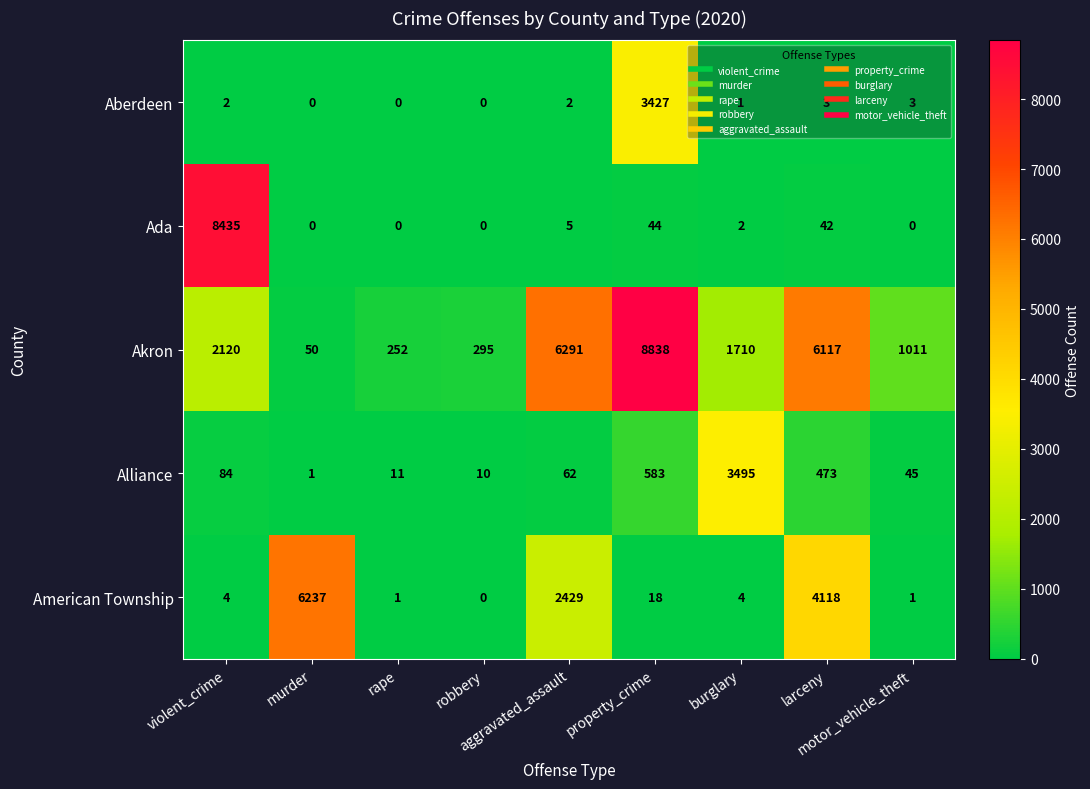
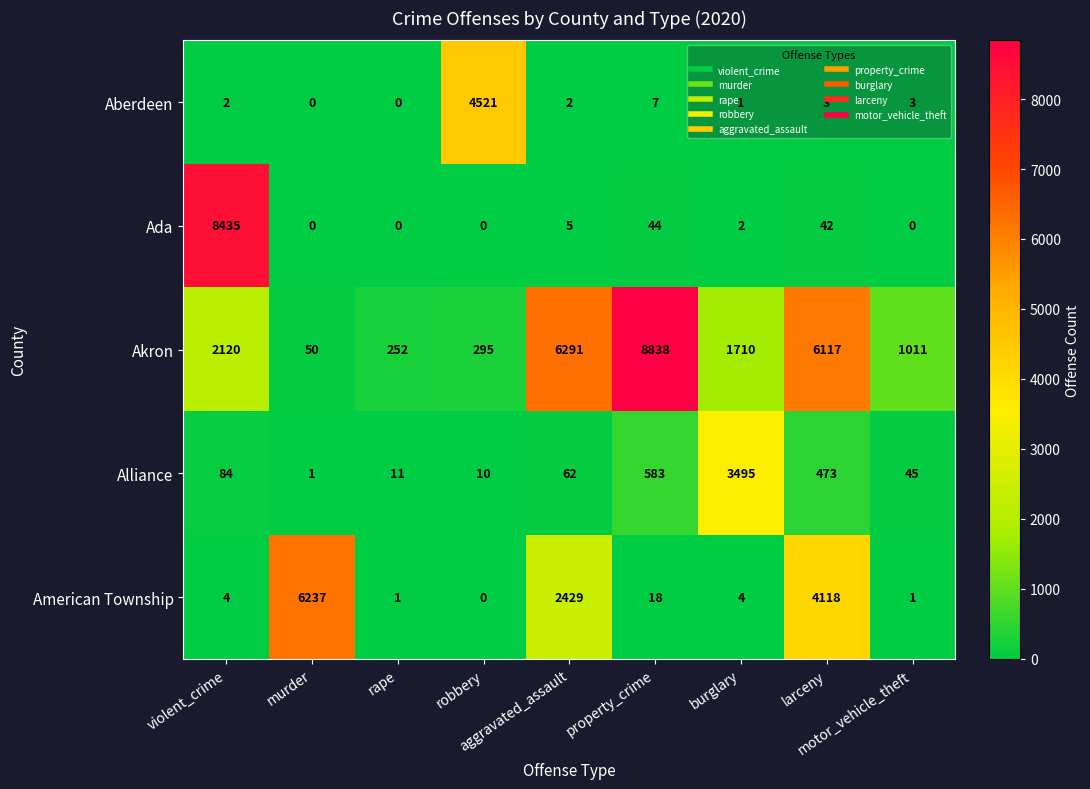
Aberdeen, robbery: 0 -> 4521
Aberdeen, property_crime: 3427 -> 7
